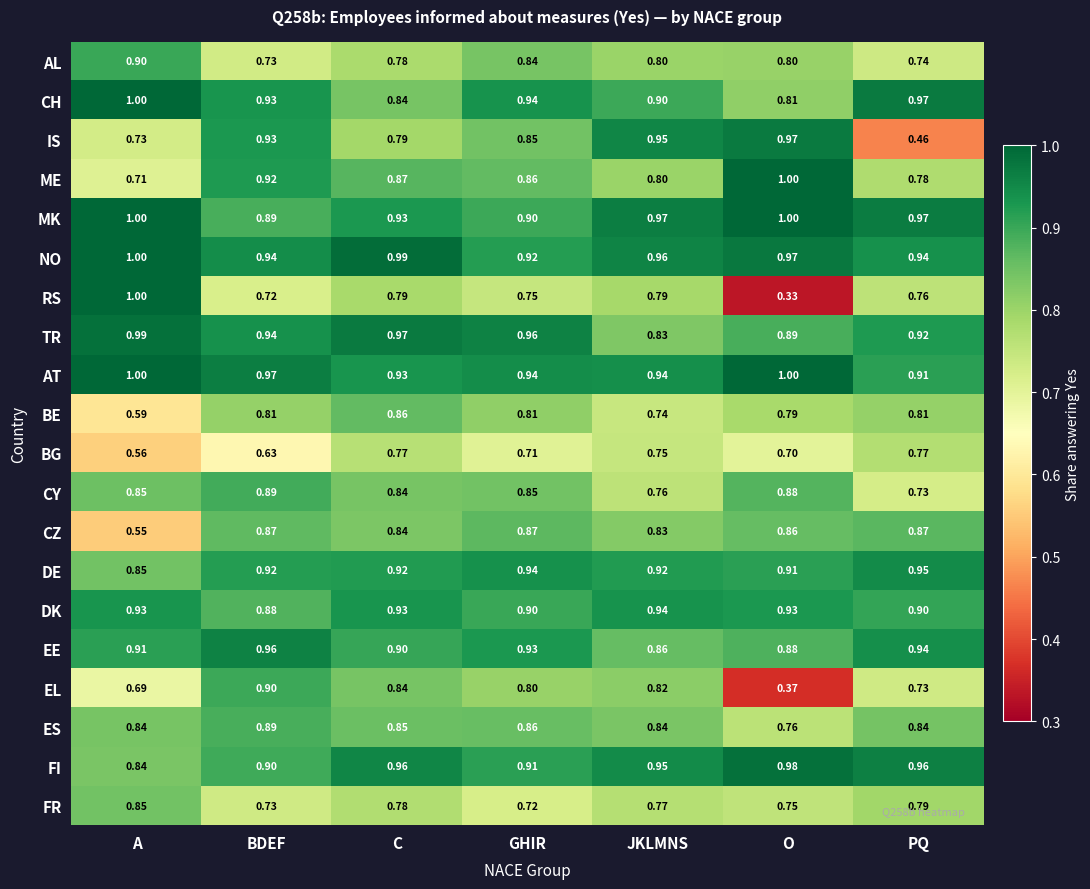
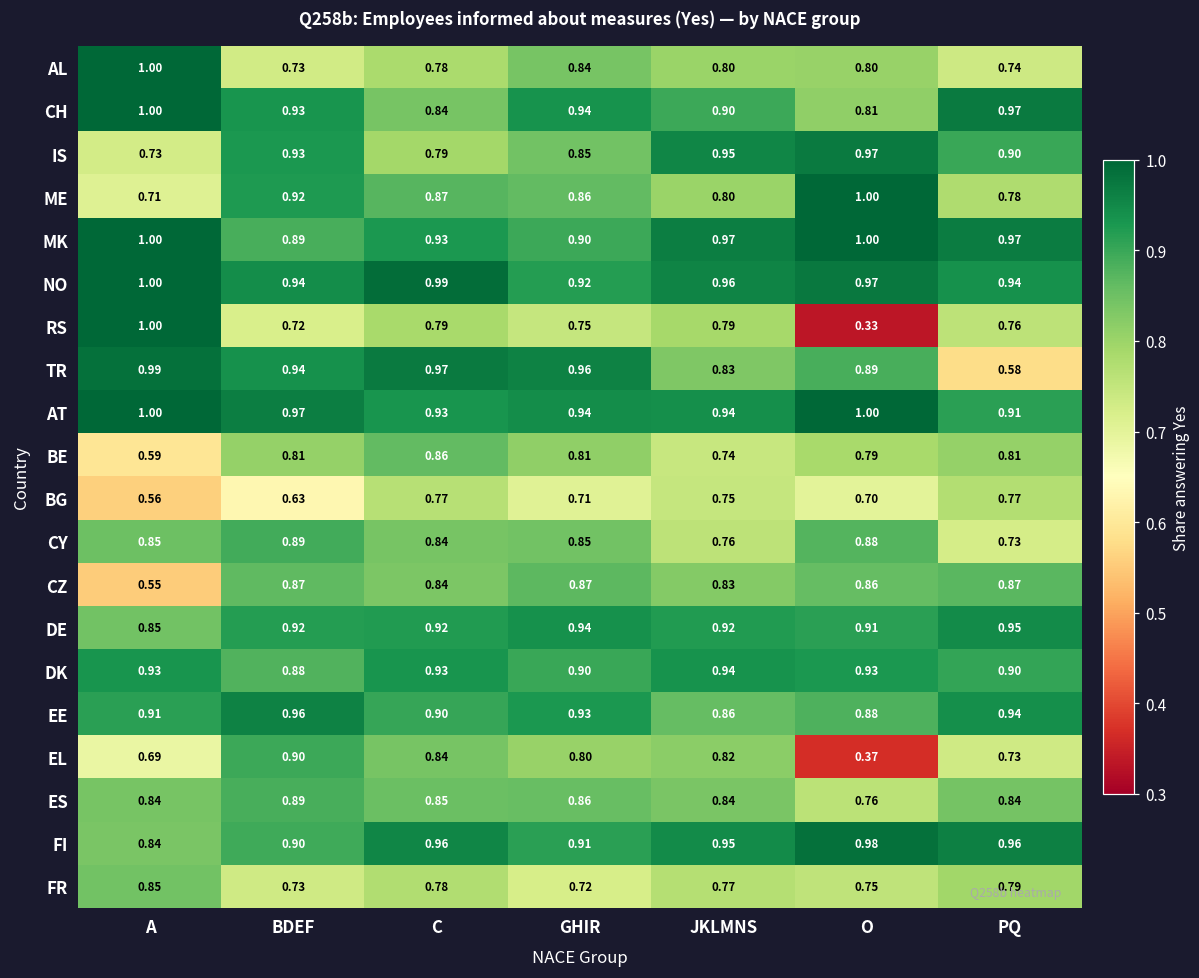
AL, A: 0.90 -> 1.00
IS, PQ: 0.46 -> 0.90
TR, PQ: 0.92 -> 0.58
